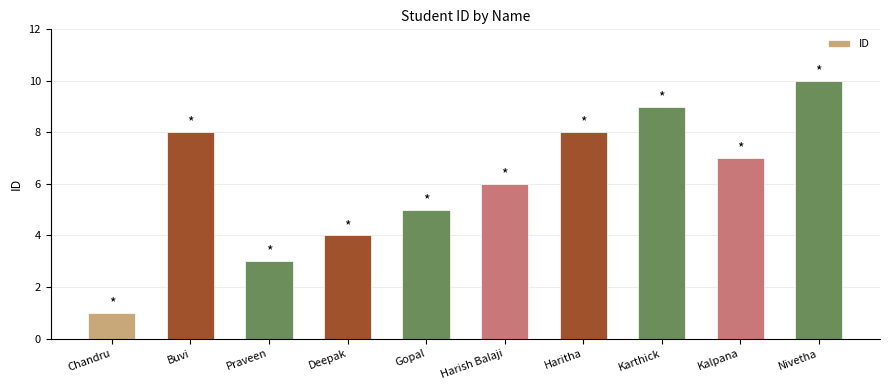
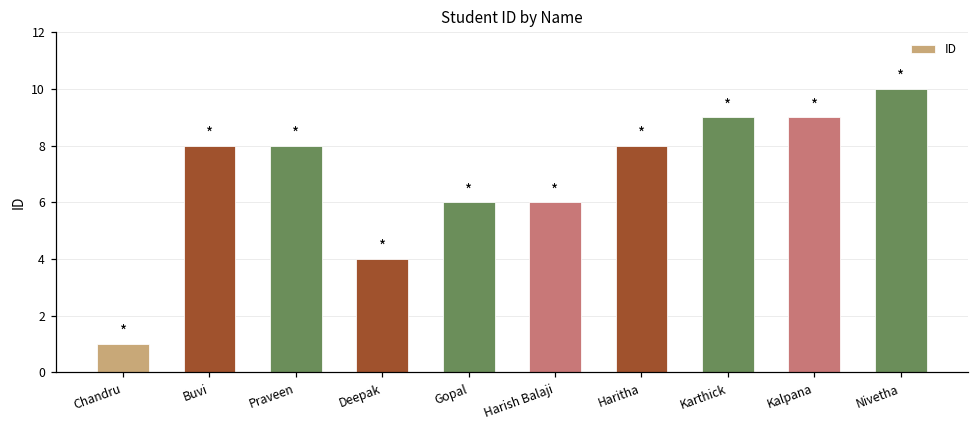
Praveen: 3 -> 8
Gopal: 5 -> 6
Kalpana: 7 -> 9
